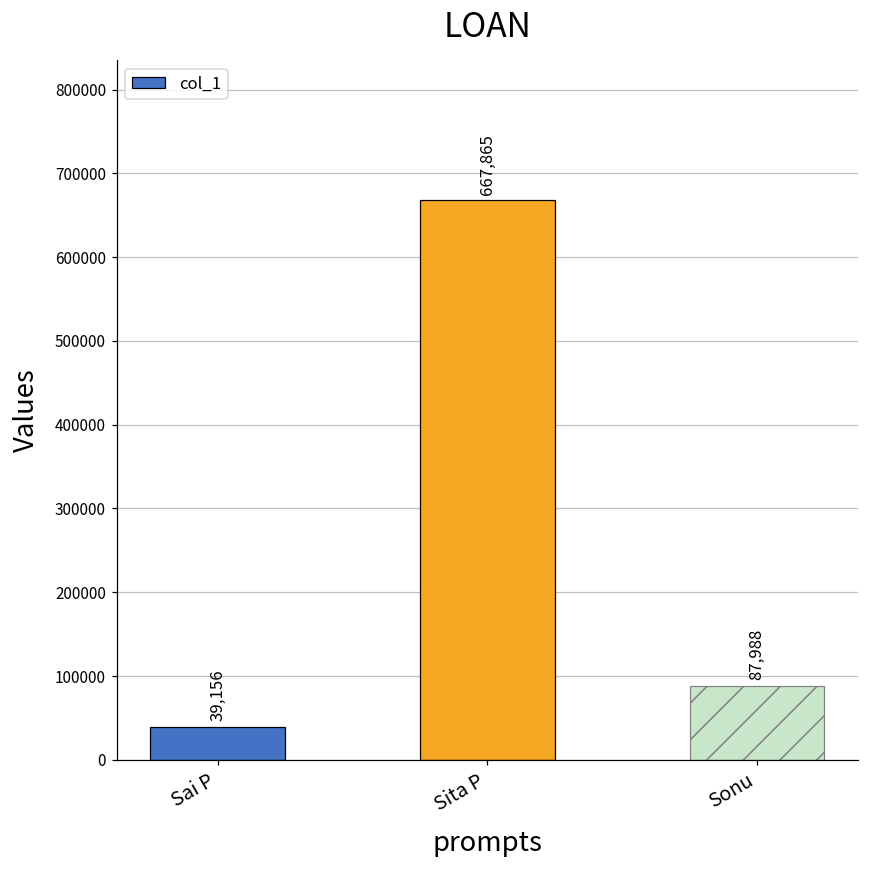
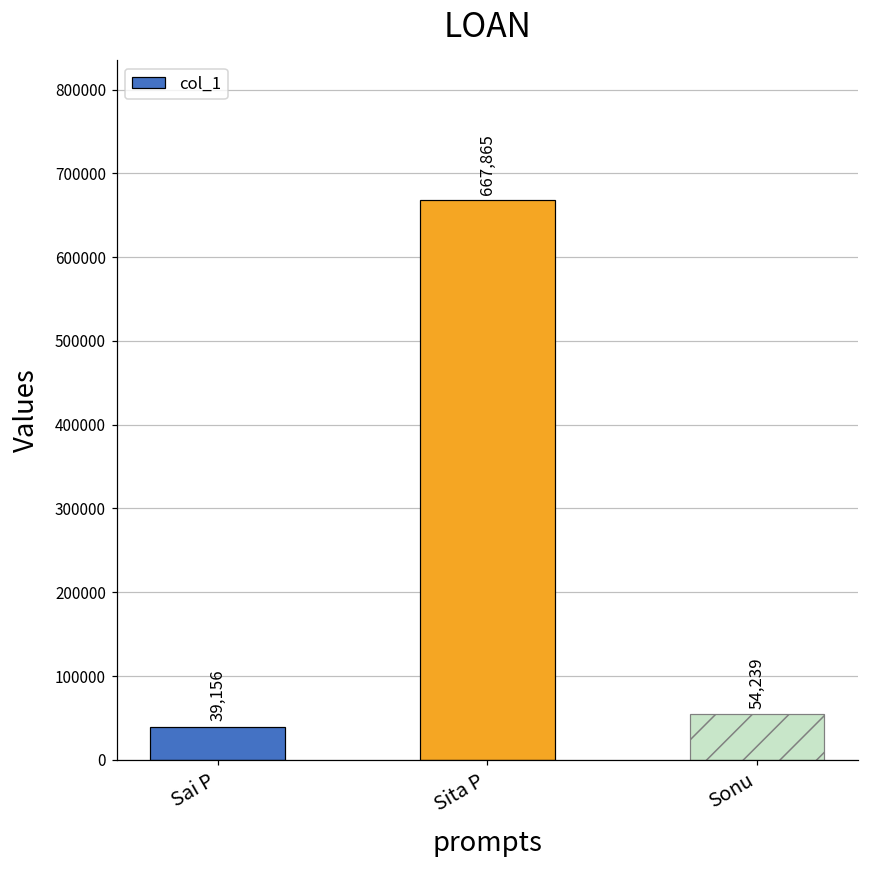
Sonu: 87,988 -> 54,239
